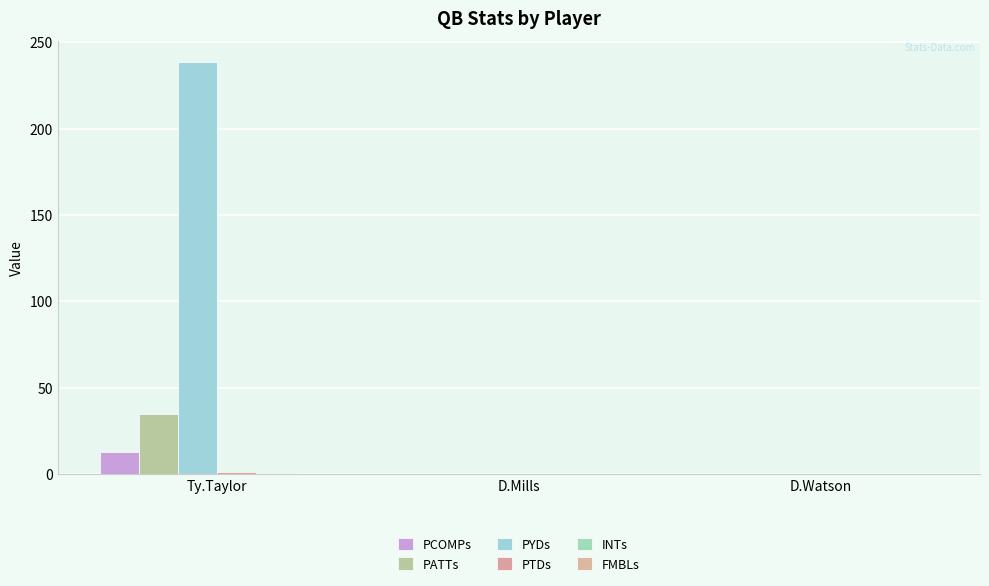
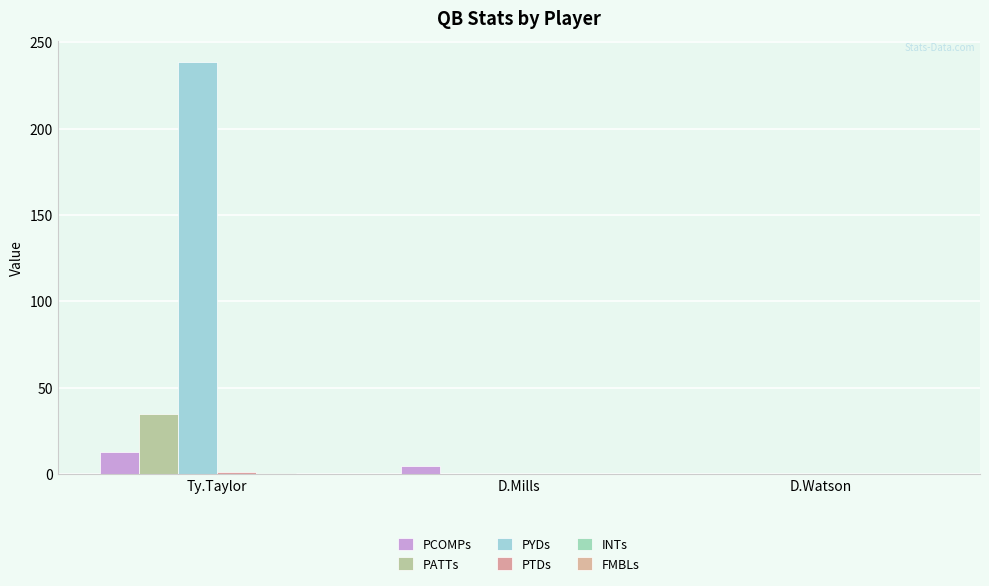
PCOMPs, D.Mills: 0 -> 5
